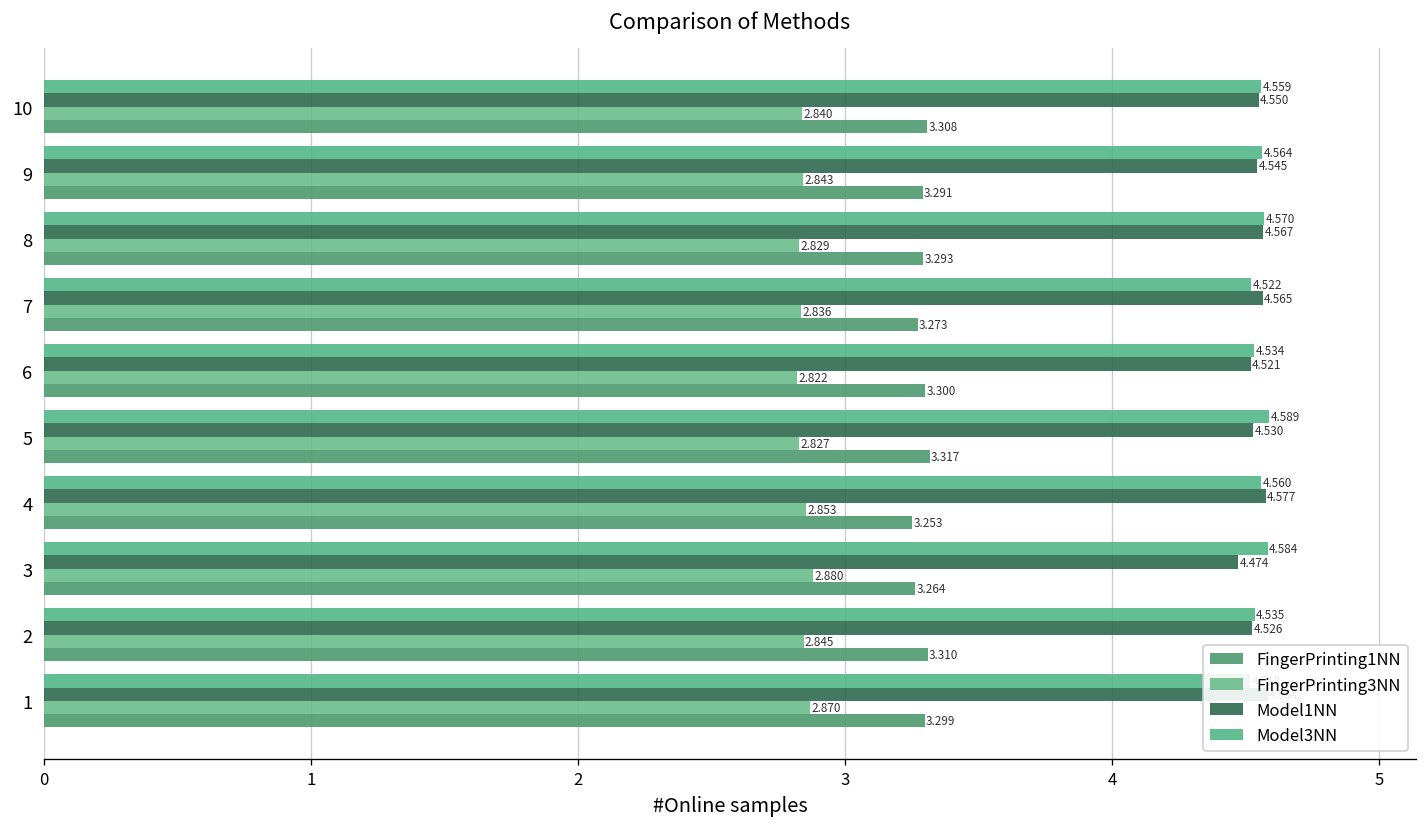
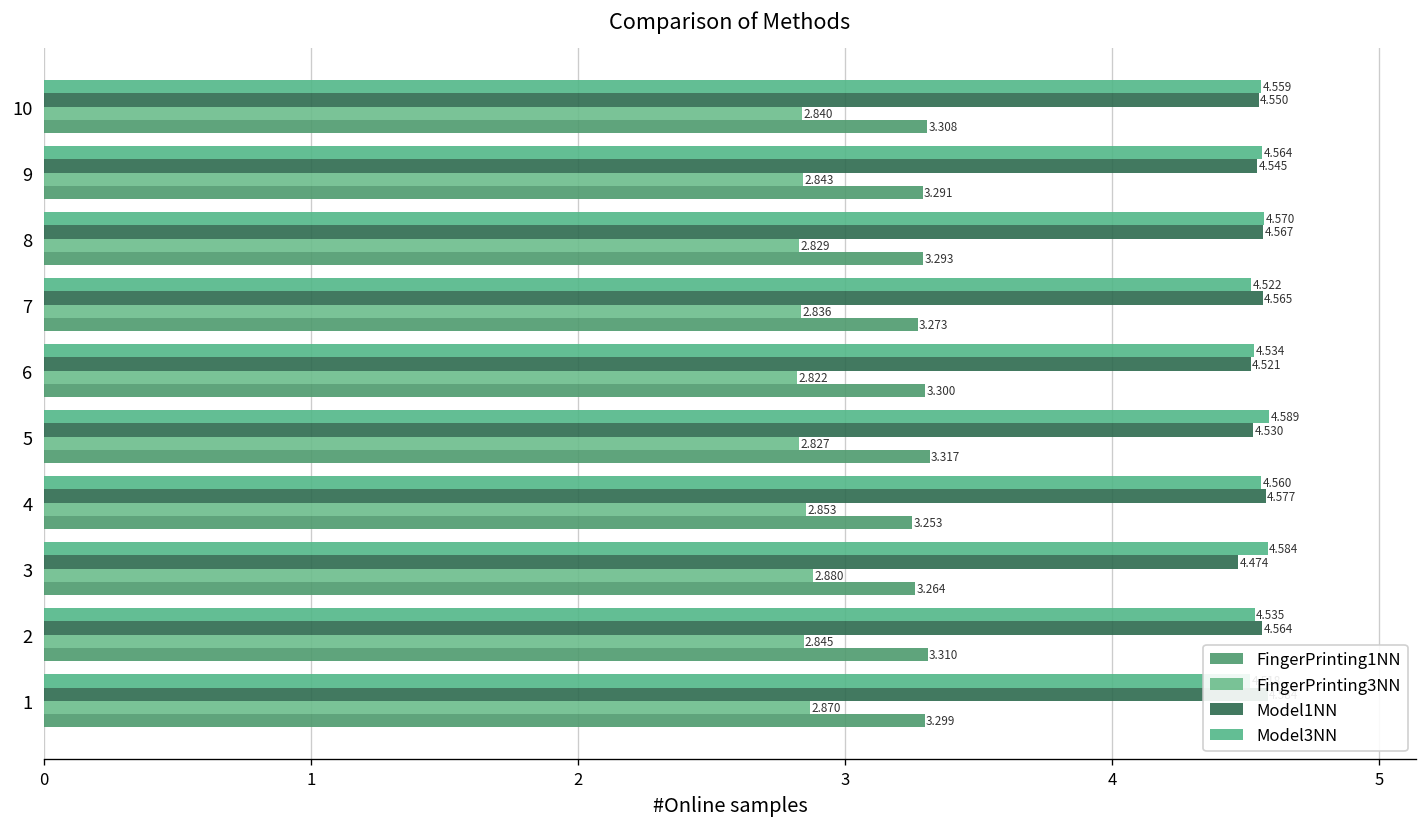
Model1NN, 2: 4.526 -> 4.564
